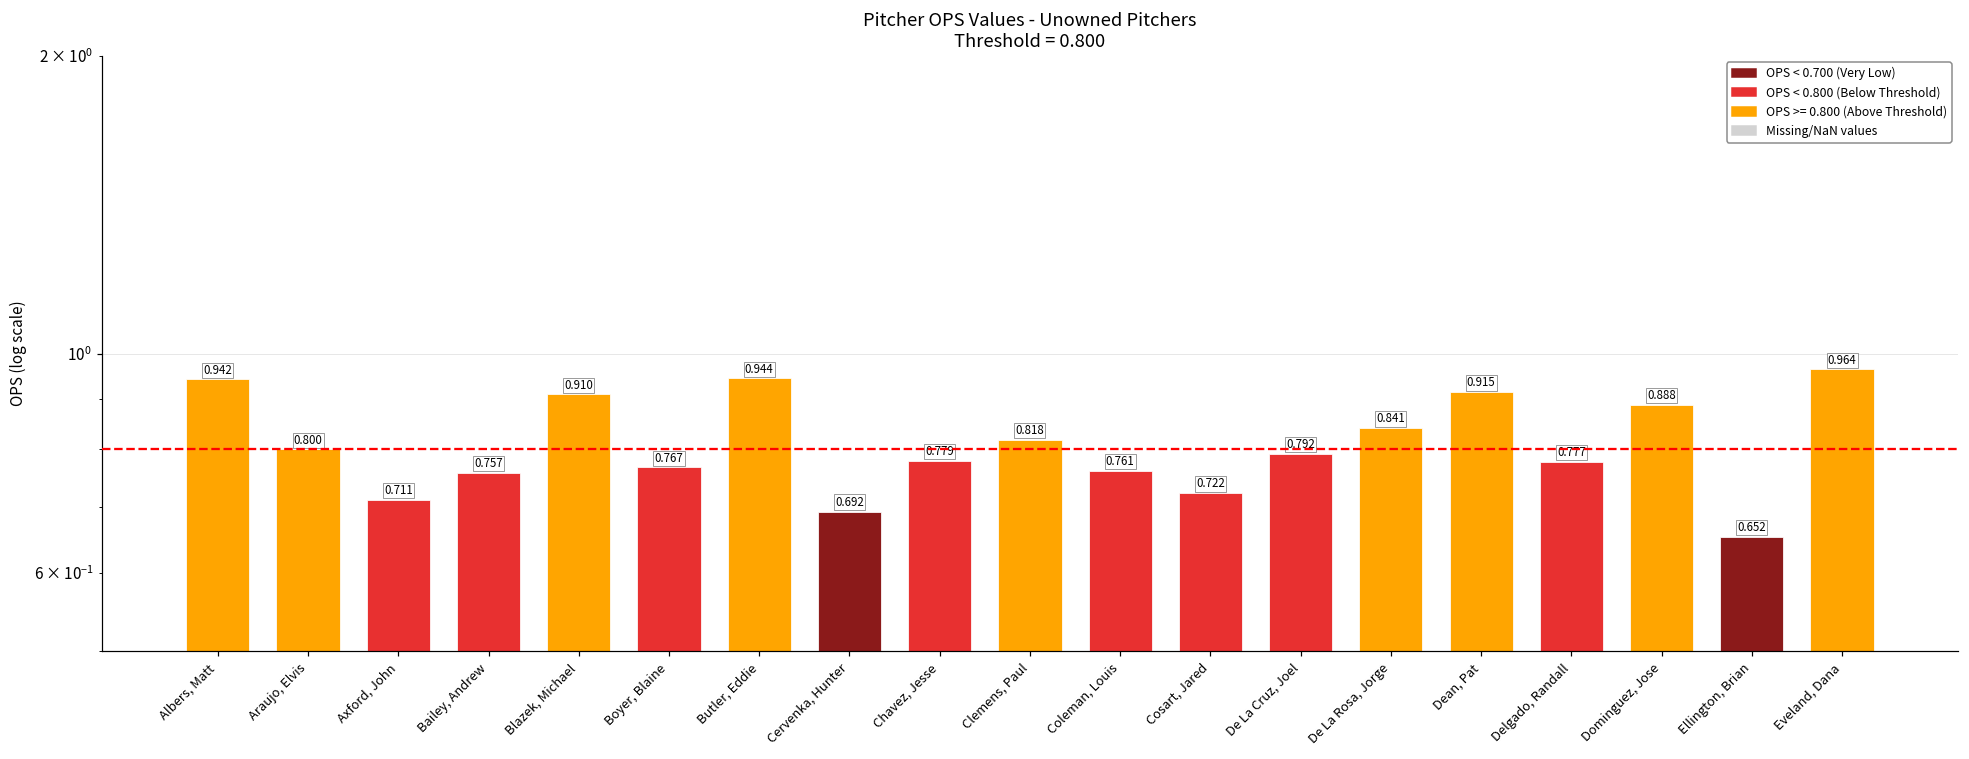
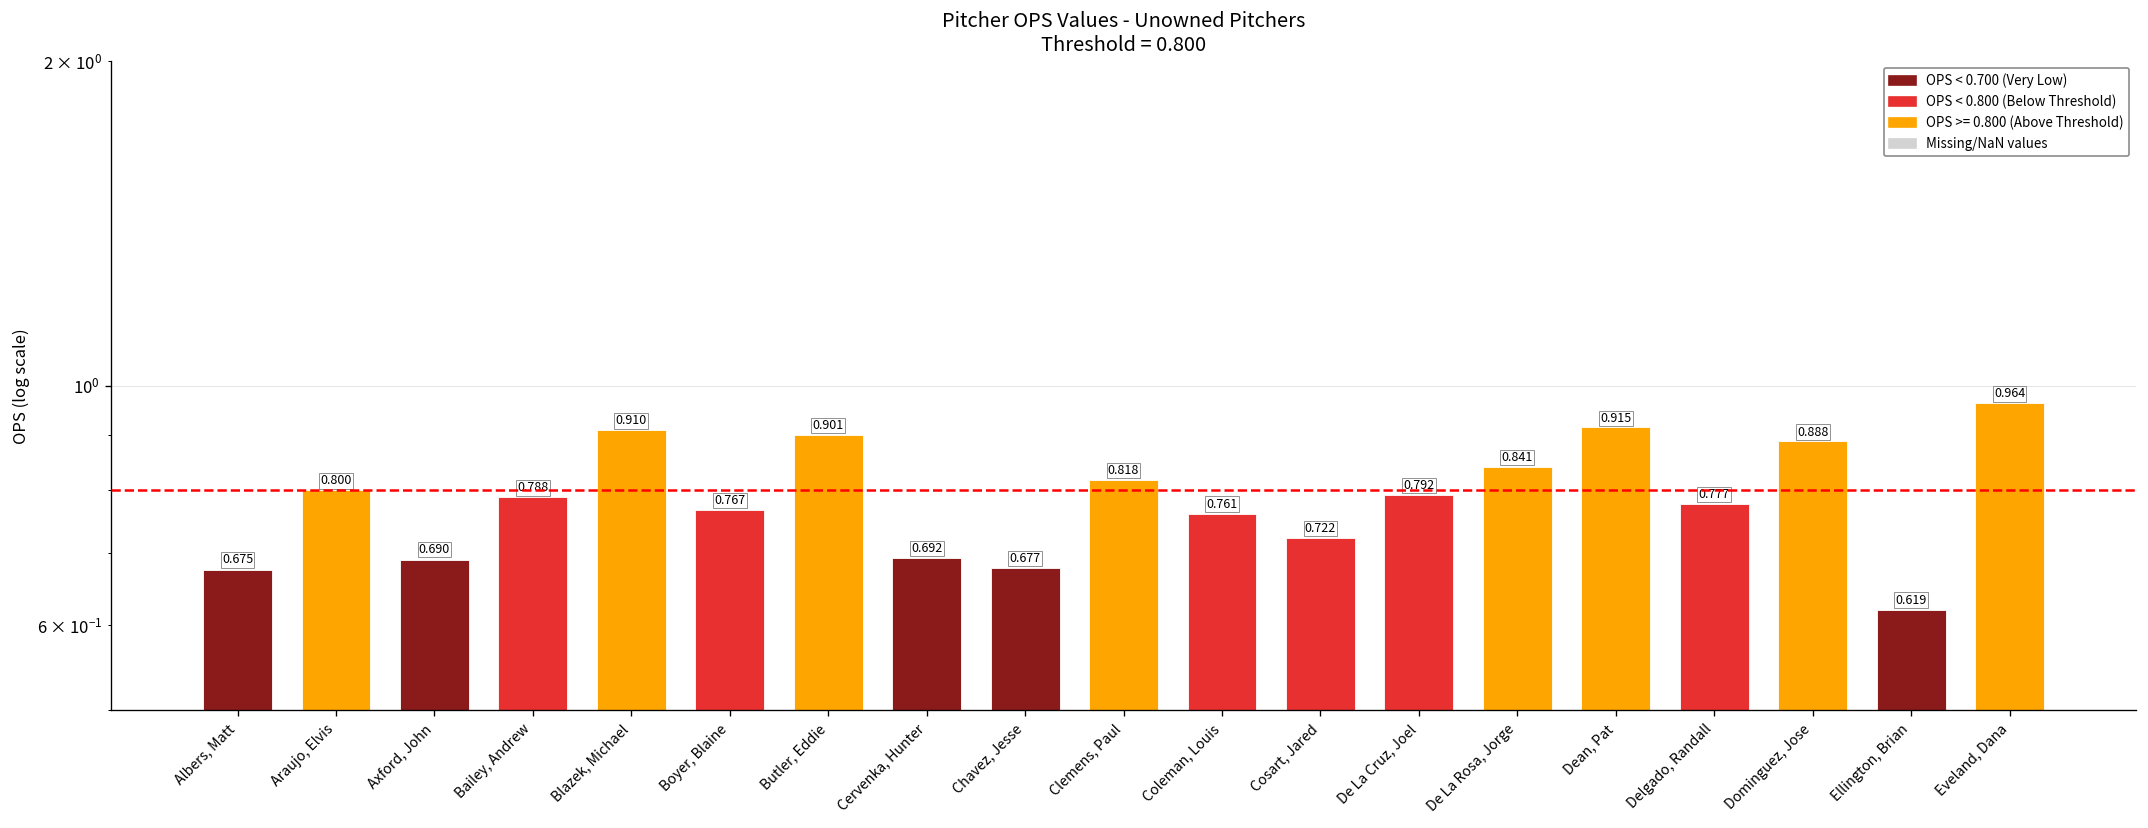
Albers, Matt: 0.942 -> 0.675
Axford, John: 0.711 -> 0.690
Bailey, Andrew: 0.757 -> 0.788
Butler, Eddie: 0.944 -> 0.901
Chavez, Jesse: 0.779 -> 0.677
Ellington, Brian: 0.652 -> 0.619
